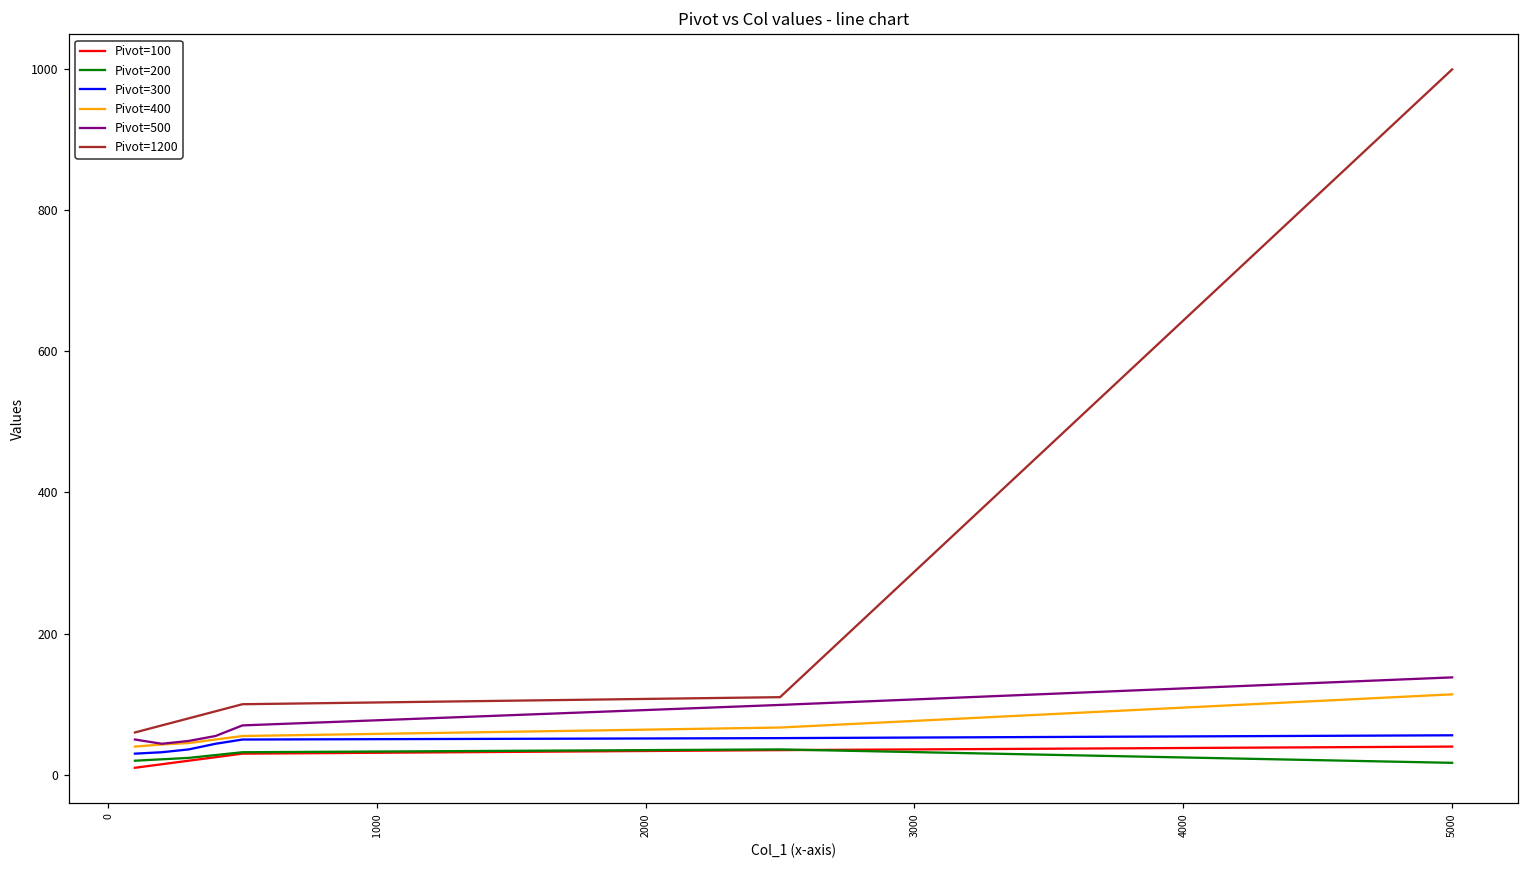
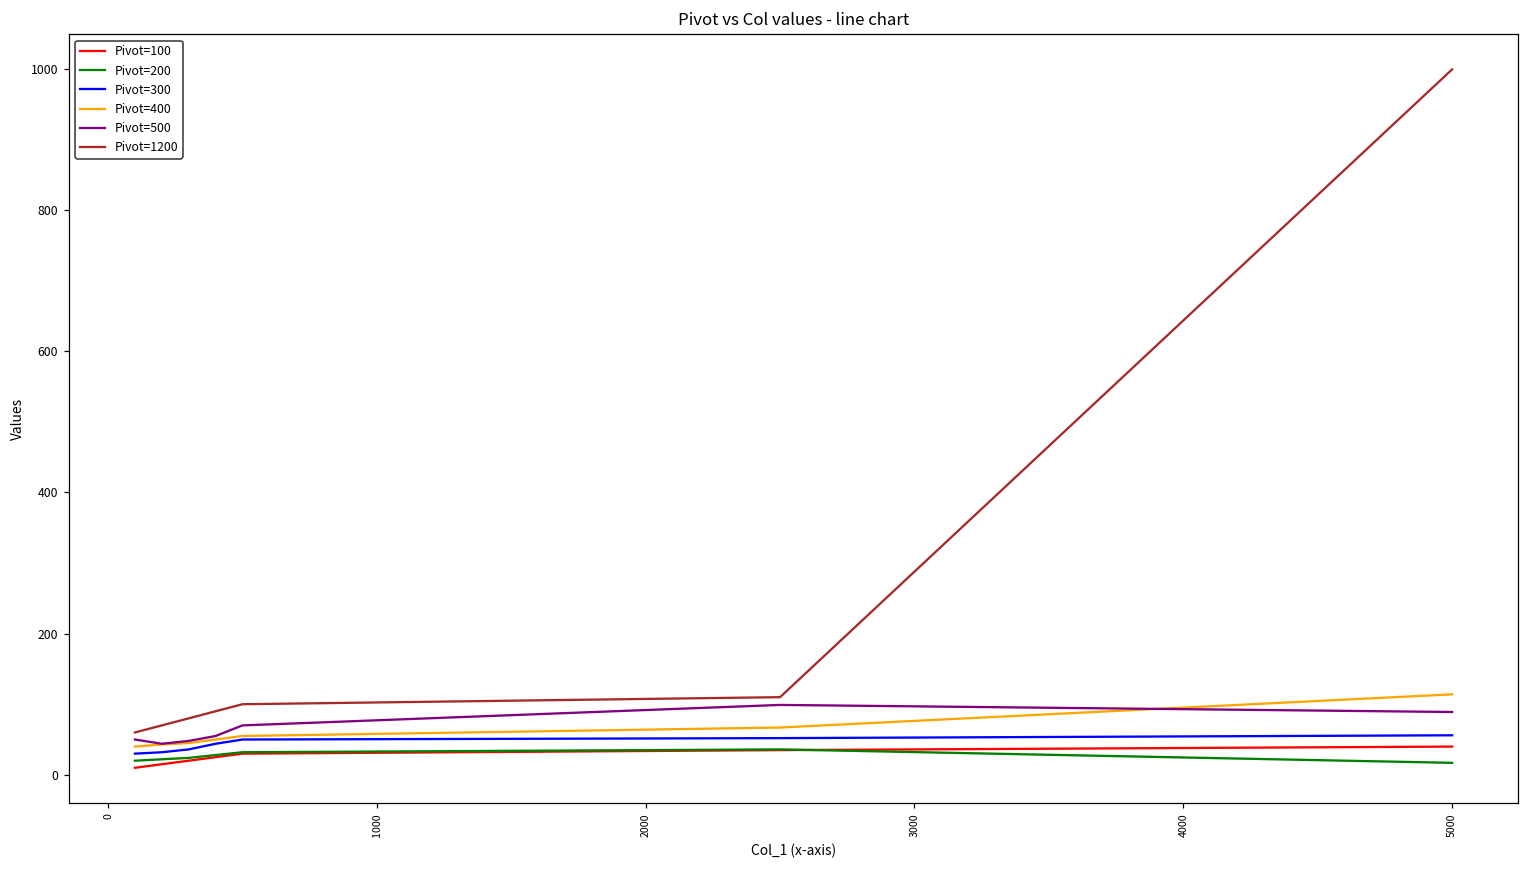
Pivot=500, 5000: 140 -> 90
